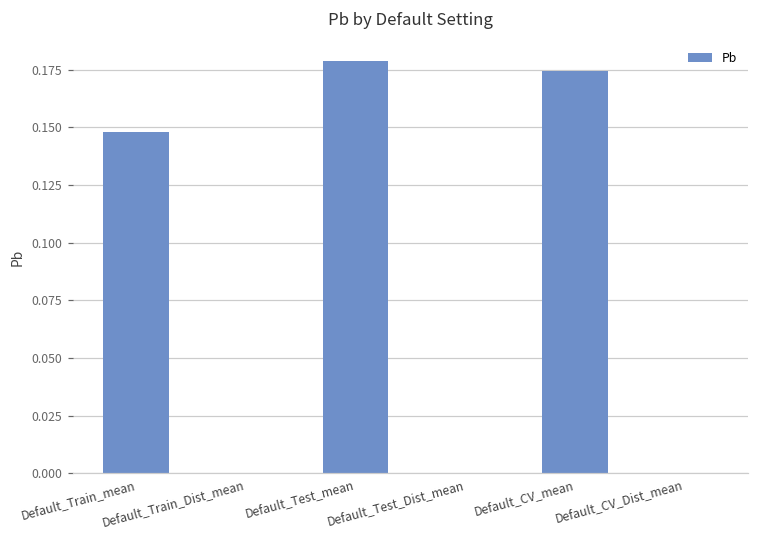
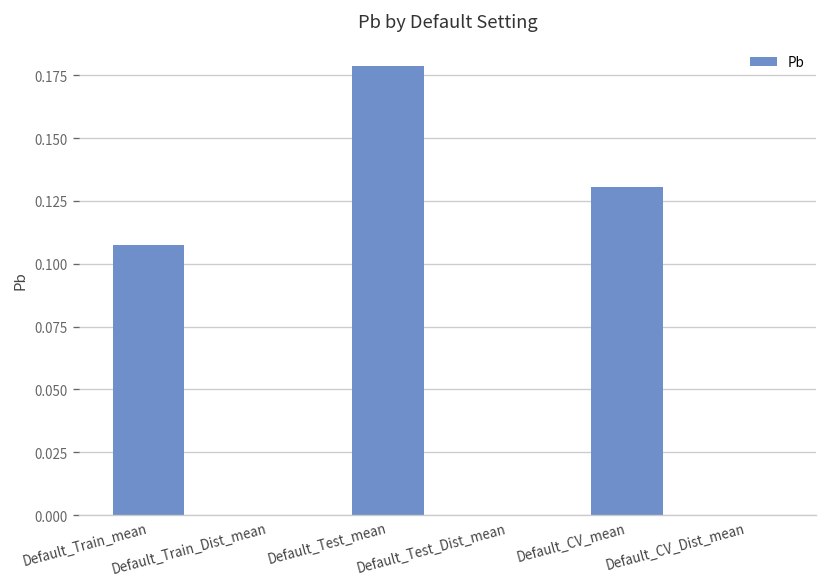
Default_Train_mean: 0.148 -> 0.107
Default_CV_mean: 0.174 -> 0.130
